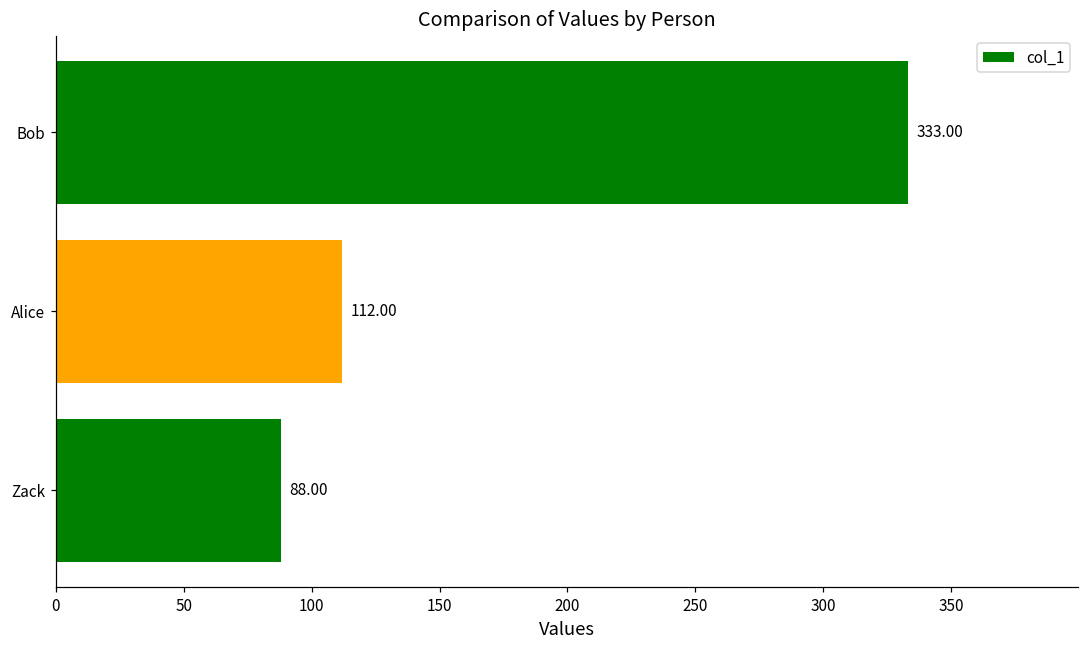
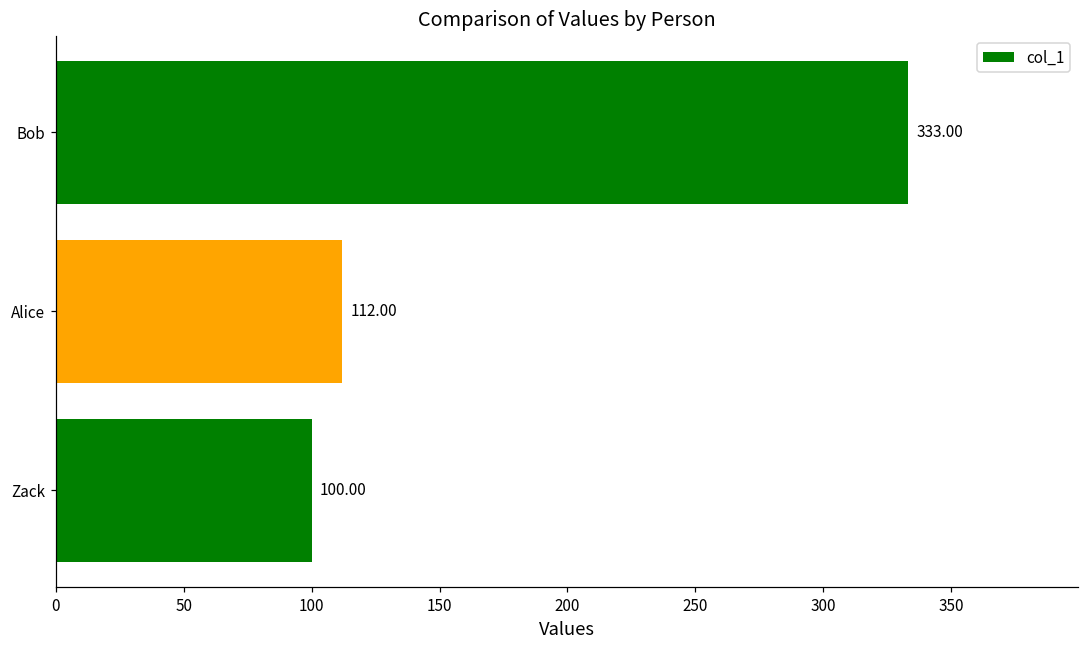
Zack: 88.00 -> 100.00
